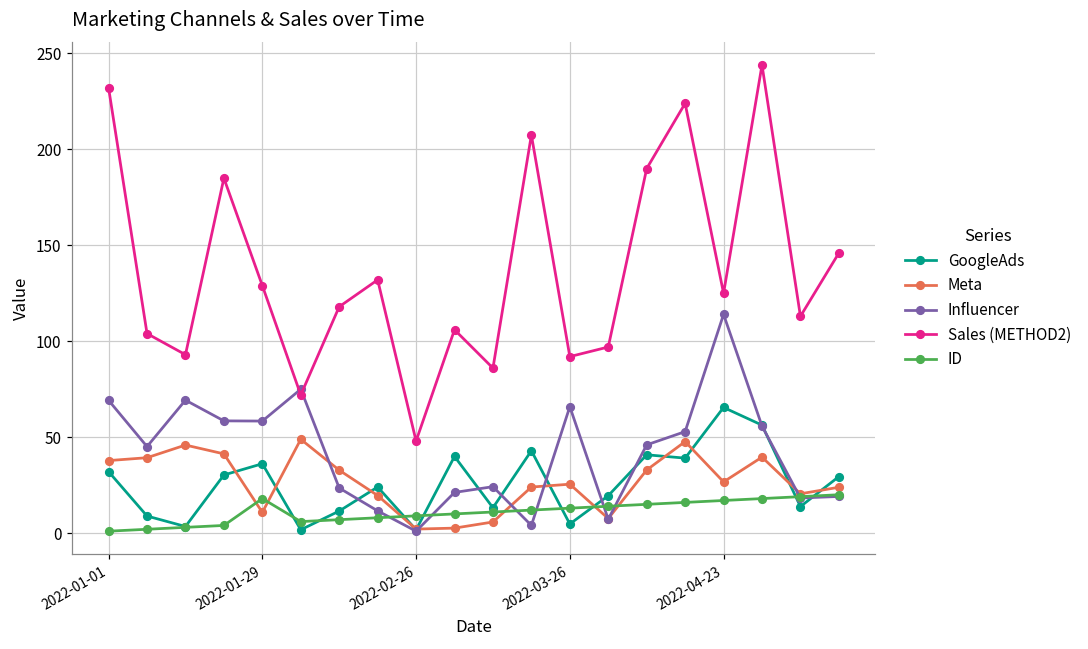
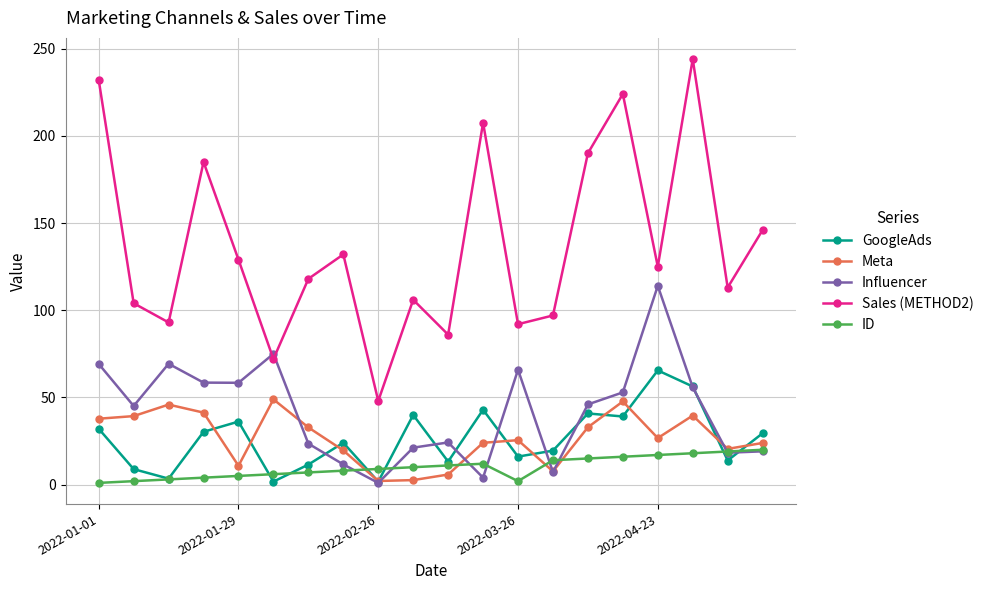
ID, 2022-01-29: 18 -> 5
GoogleAds, 2022-03-26: 5 -> 16
ID, 2022-03-26: 13 -> 2
